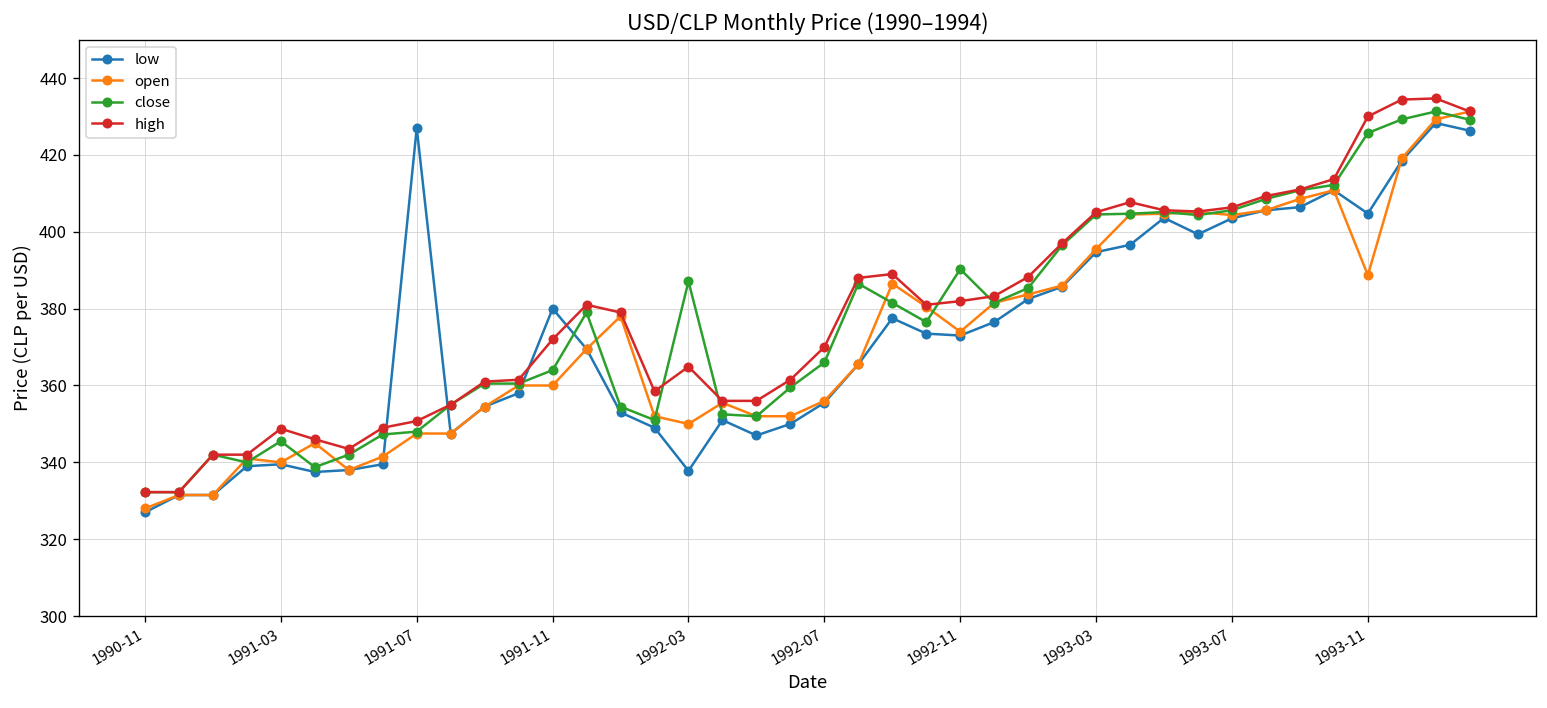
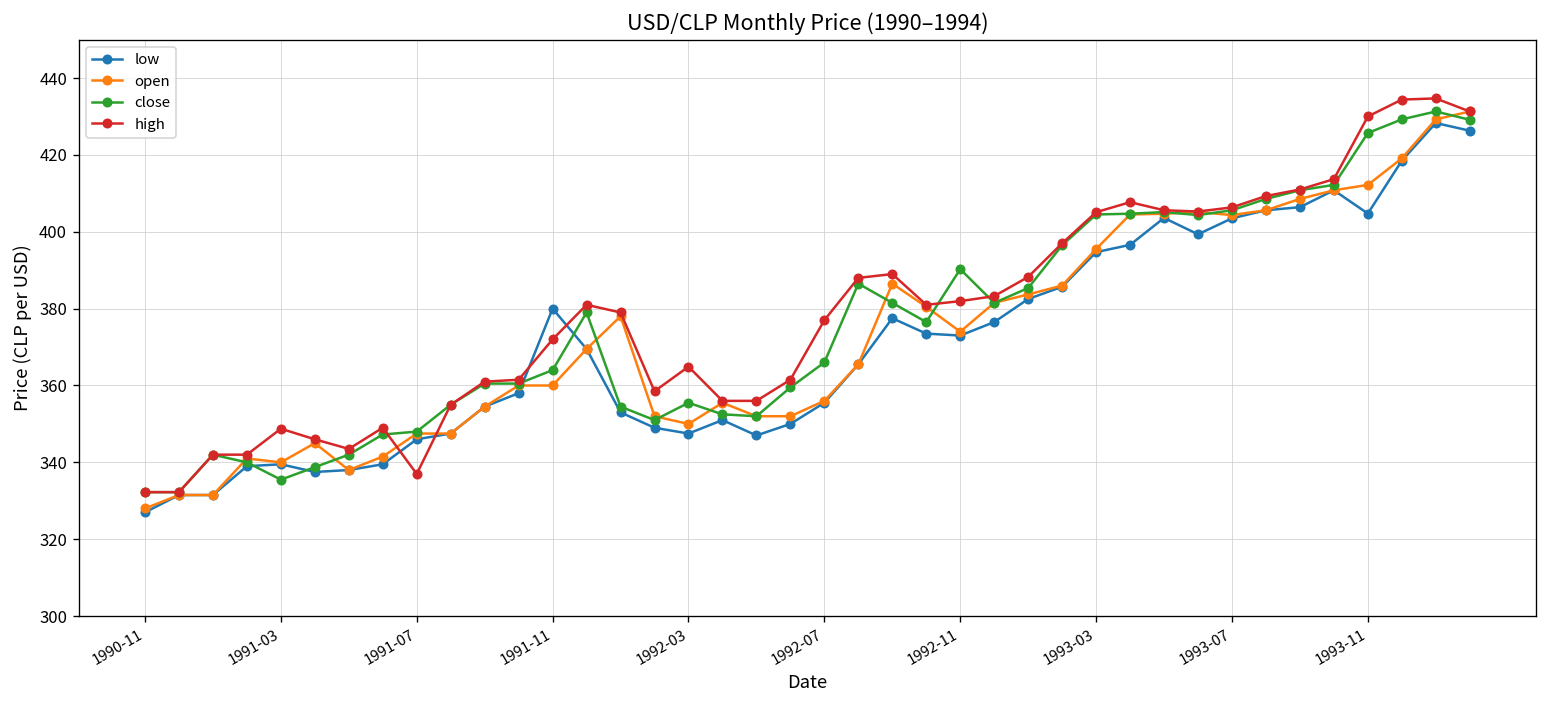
close, 1991-03: 346 -> 336
low, 1991-07: 427 -> 346
high, 1991-07: 351 -> 337
low, 1992-03: 338 -> 348
close, 1992-03: 387 -> 356
high, 1992-07: 370 -> 377
open, 1993-11: 389 -> 412
